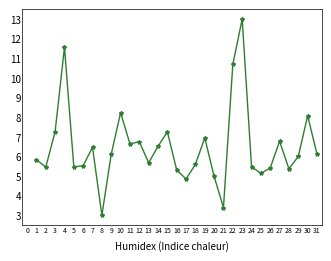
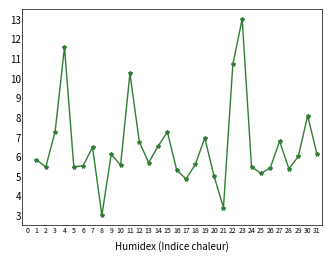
10: 8.2 -> 5.6
11: 6.6 -> 10.2
